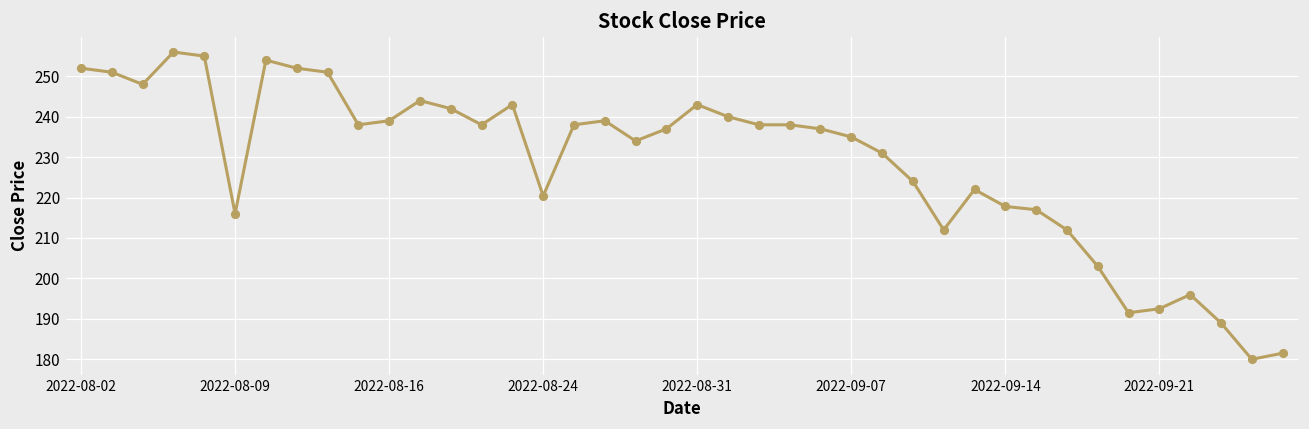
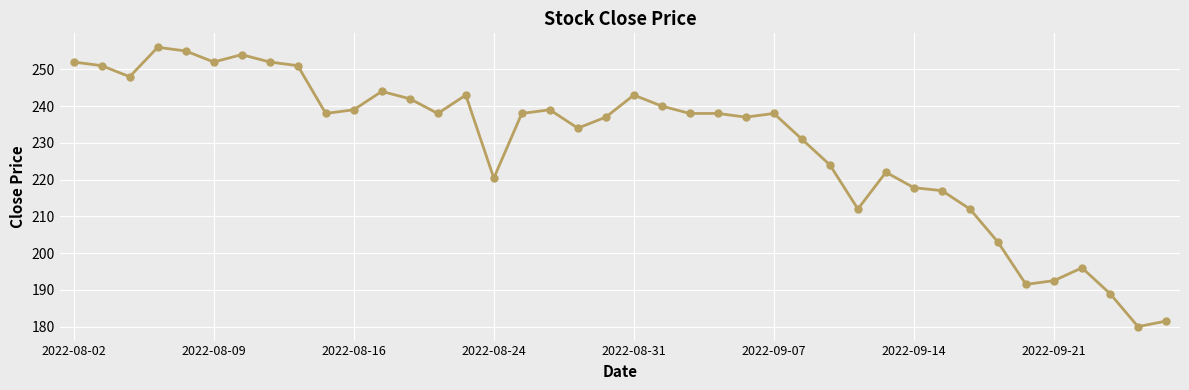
2022-08-09: 216 -> 252
2022-09-07: 235 -> 238
